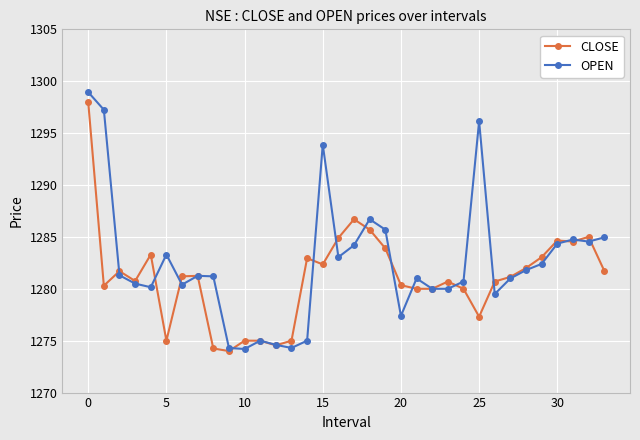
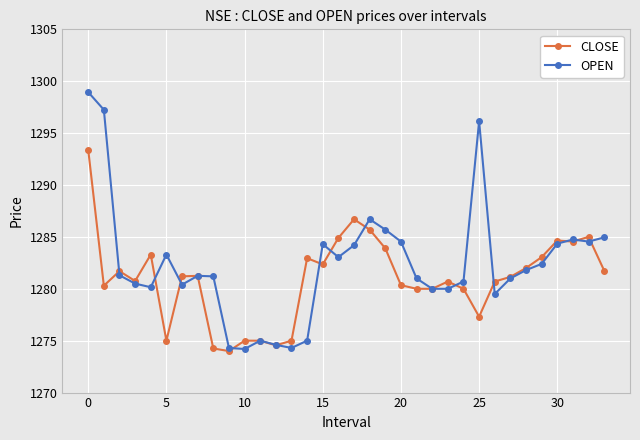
CLOSE, 0: 1298.0 -> 1293.4
OPEN, 15: 1293.9 -> 1284.3
OPEN, 20: 1277.4 -> 1284.6
